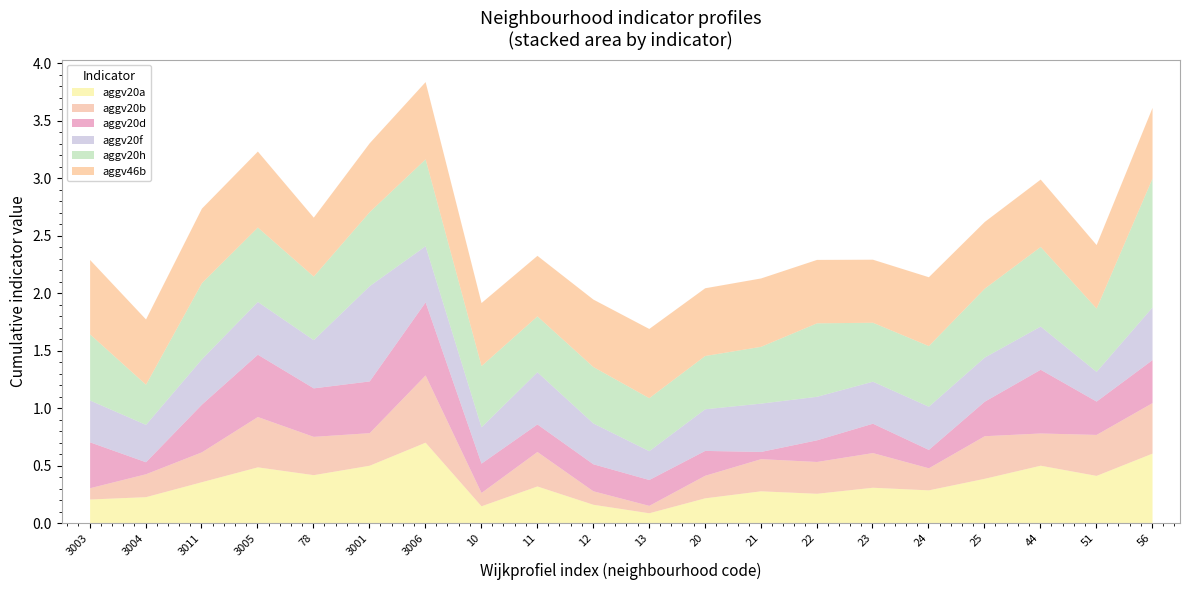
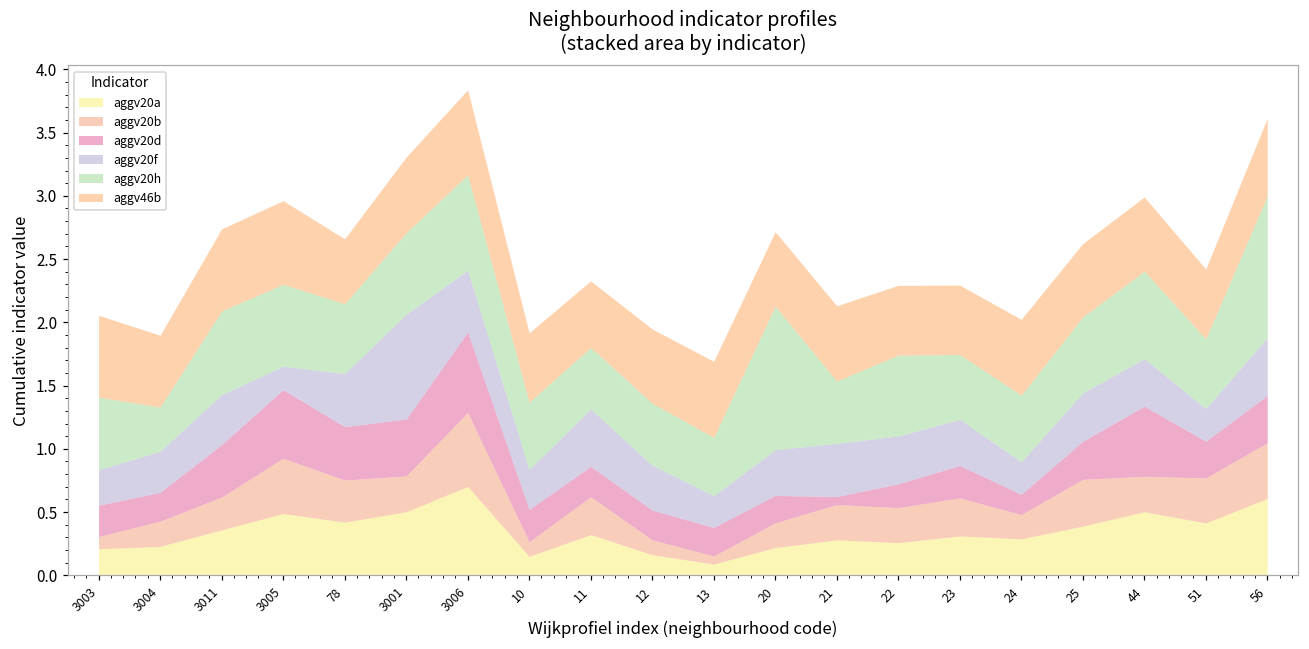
aggv20d, 3003: 0.40 -> 0.25
aggv20f, 3003: 0.36 -> 0.28
aggv20d, 3004: 0.10 -> 0.23
aggv20f, 3005: 0.46 -> 0.19
aggv20h, 20: 0.46 -> 1.13
aggv20f, 24: 0.38 -> 0.26
